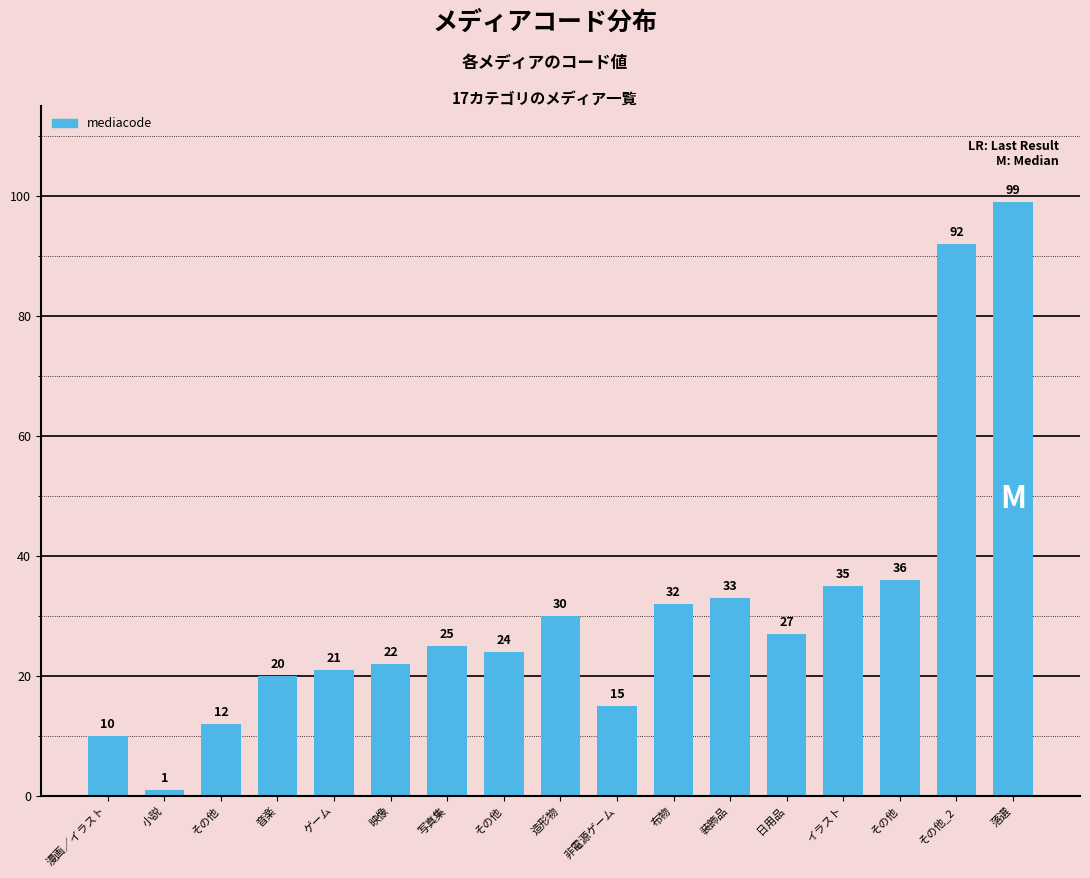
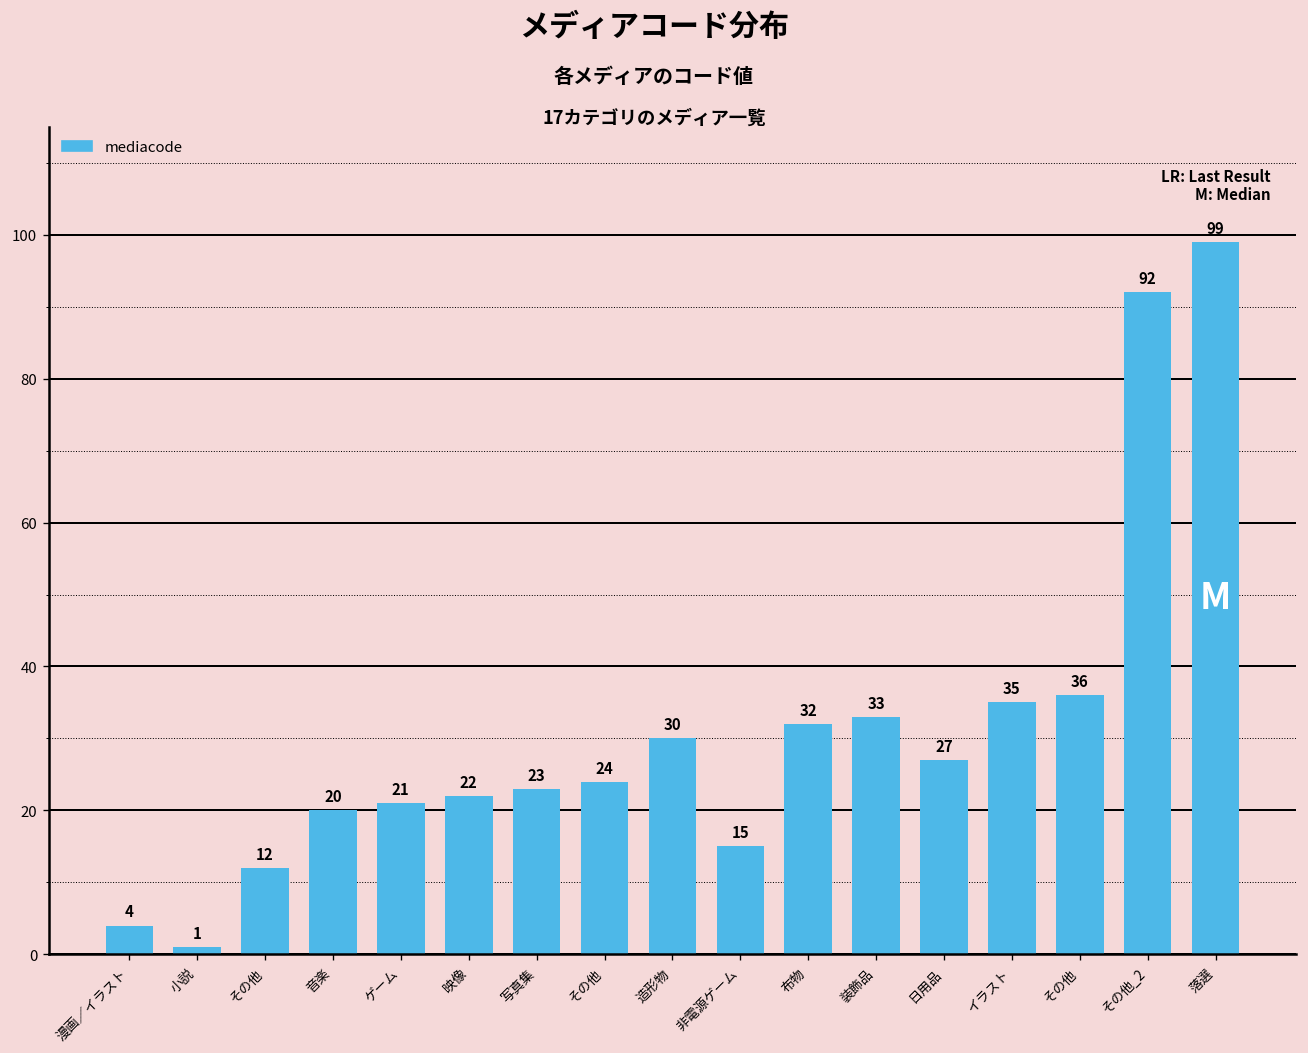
漫画／イラスト: 10 -> 4
写真集: 25 -> 23
